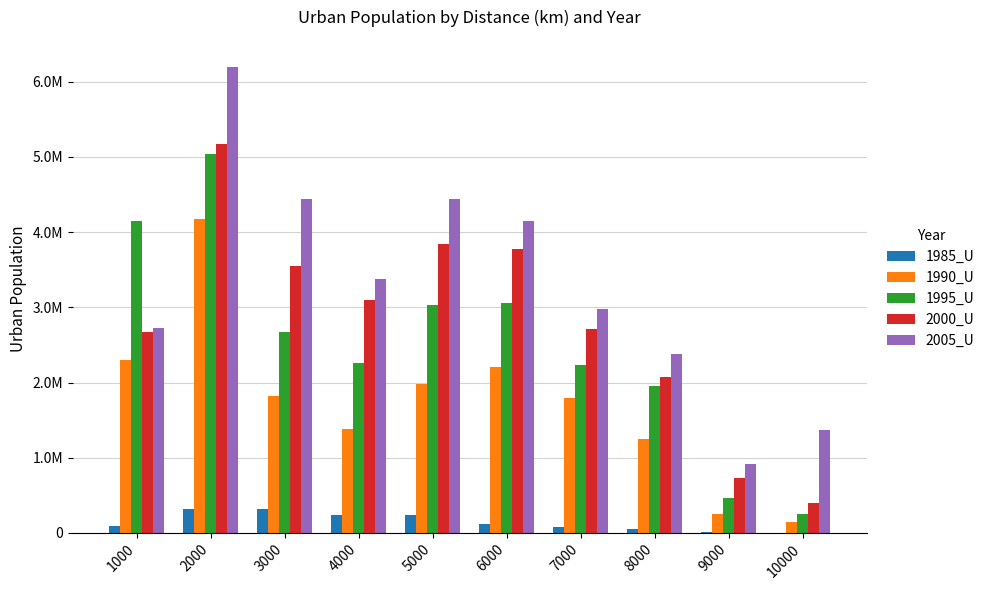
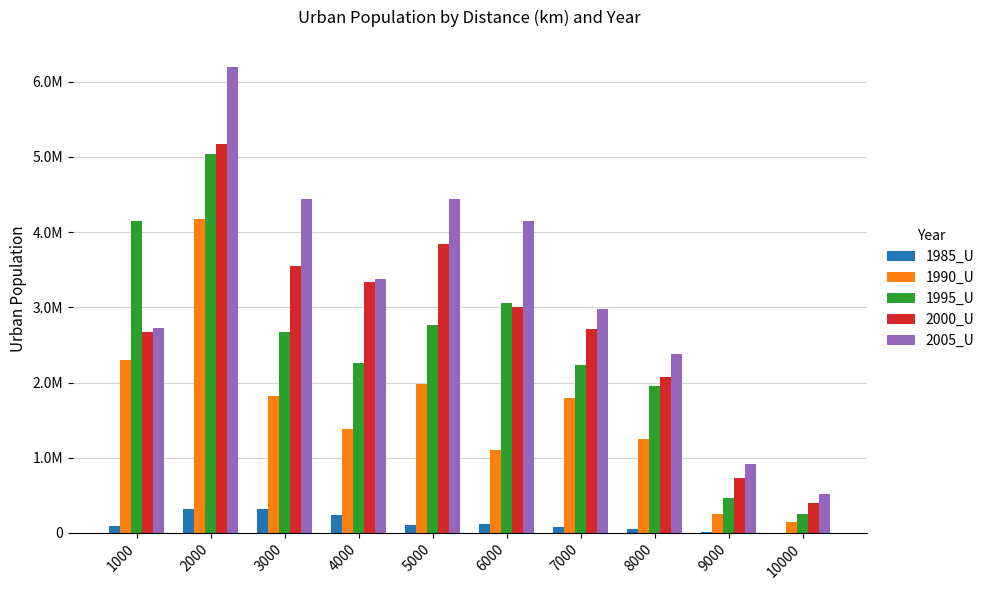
2000_U, 4000: 3100000 -> 3300000
1985_U, 5000: 200000 -> 100000
1995_U, 5000: 3000000 -> 2800000
1990_U, 6000: 2200000 -> 1100000
2000_U, 6000: 3800000 -> 3000000
2005_U, 10000: 1400000 -> 500000
